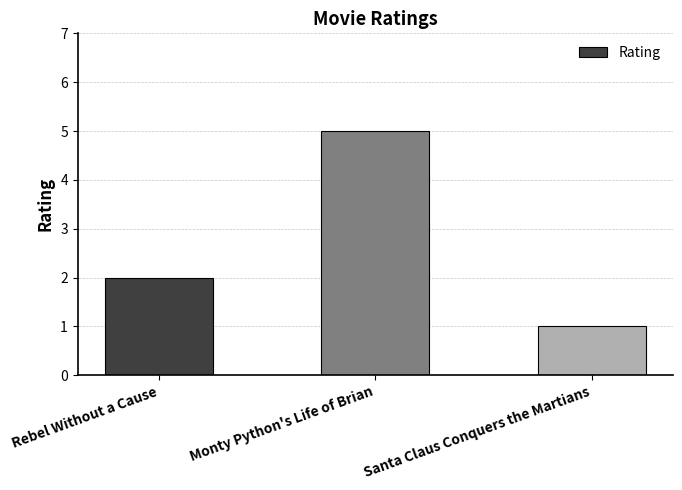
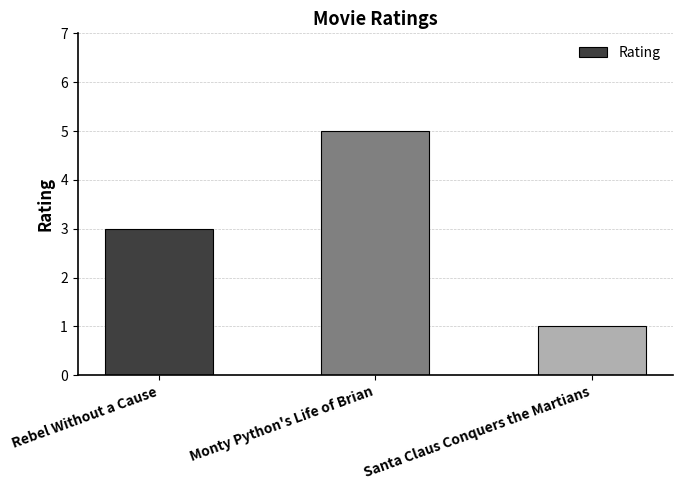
Rebel Without a Cause: 2 -> 3
